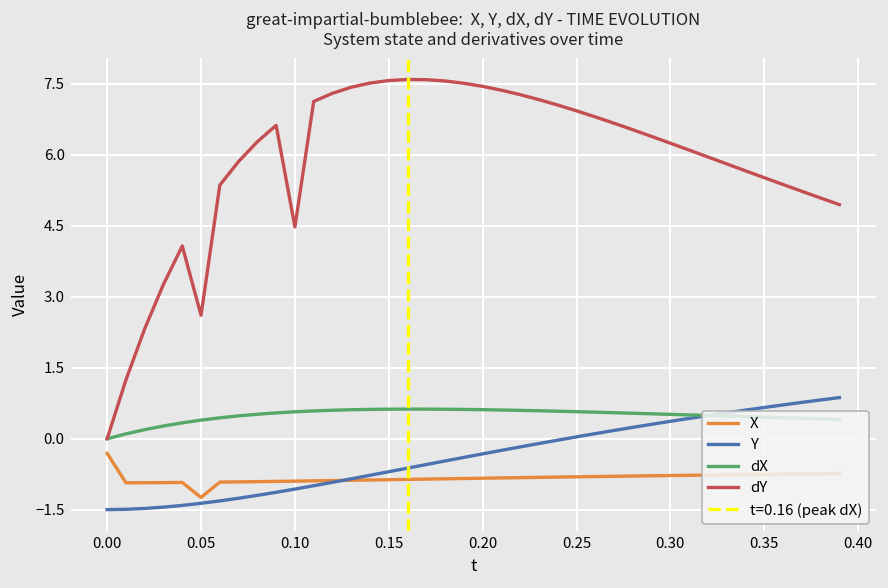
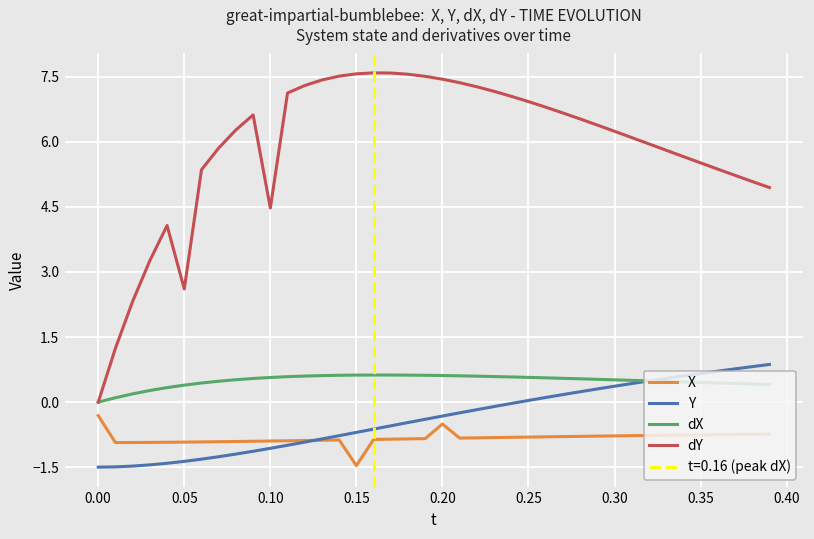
X, 0.05: -1.2 -> -0.9
X, 0.15: -0.9 -> -1.5
X, 0.20: -0.8 -> -0.5
